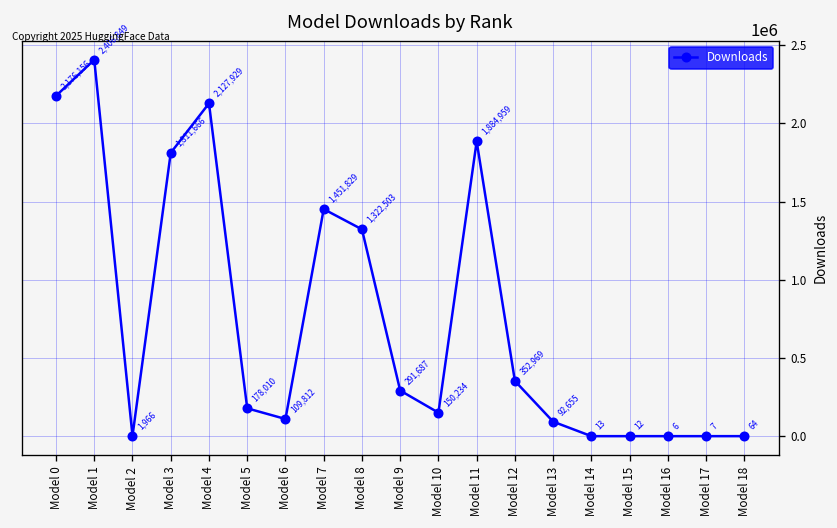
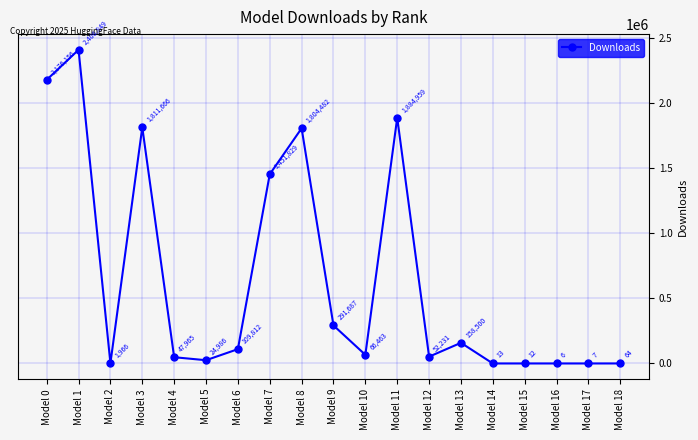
Model 4: 2,127,929 -> 47,965
Model 5: 178,010 -> 24,986
Model 8: 1,322,503 -> 1,804,482
Model 10: 150,234 -> 66,463
Model 12: 352,969 -> 52,231
Model 13: 92,655 -> 158,500
